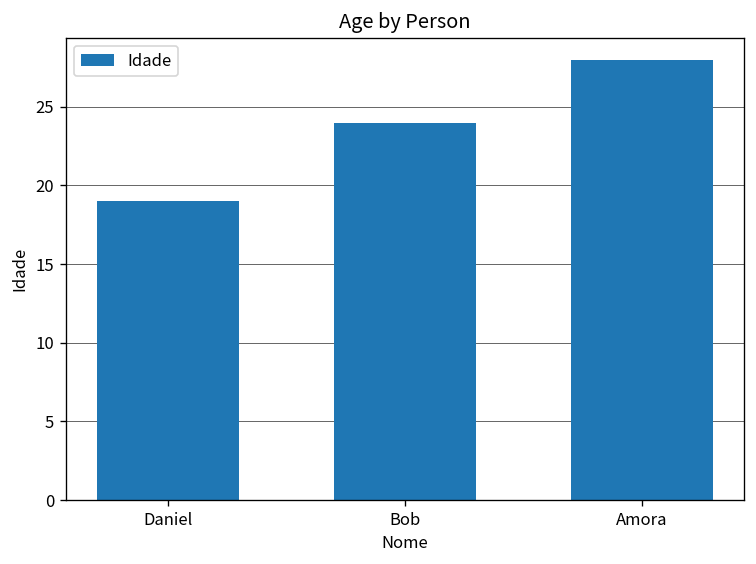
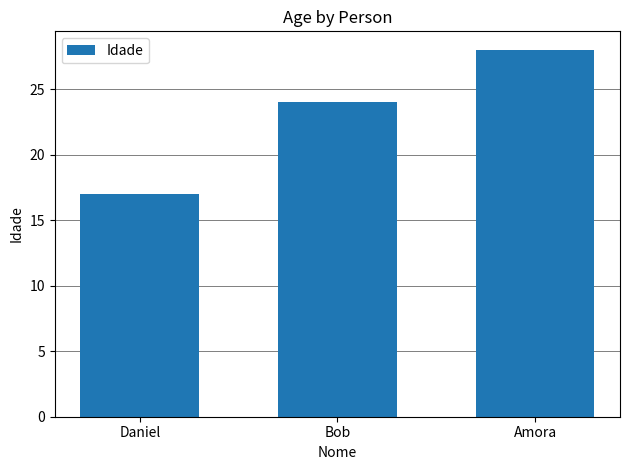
Daniel: 19 -> 17
